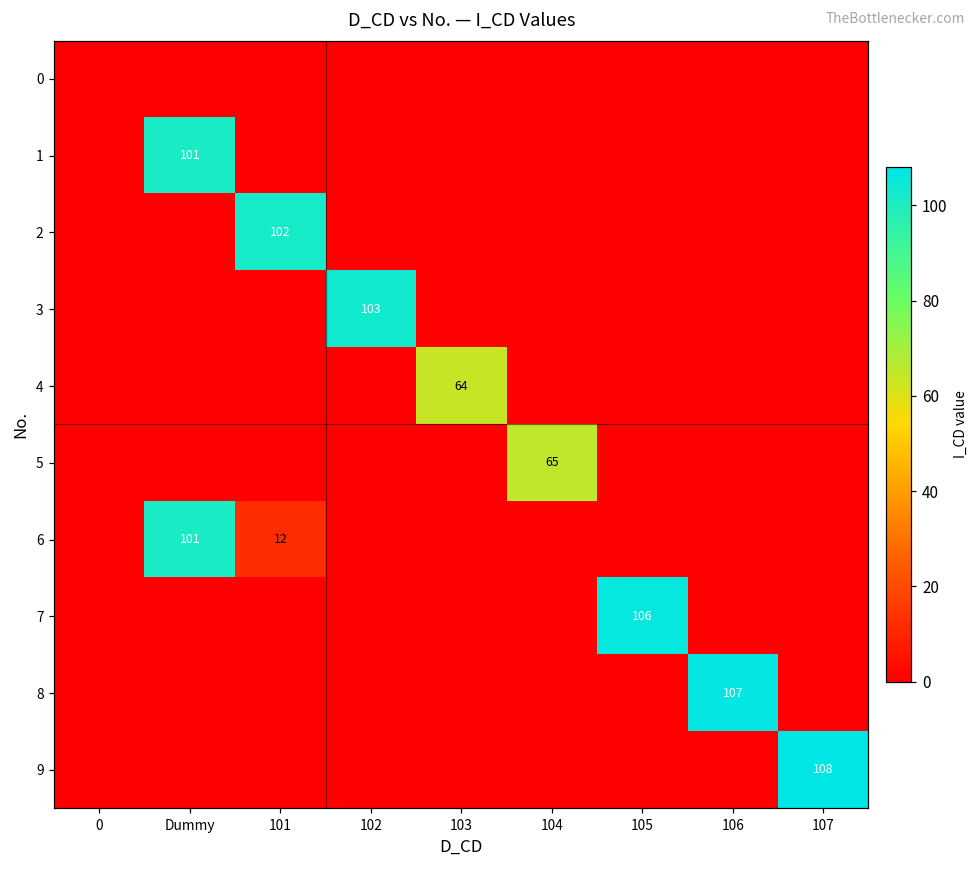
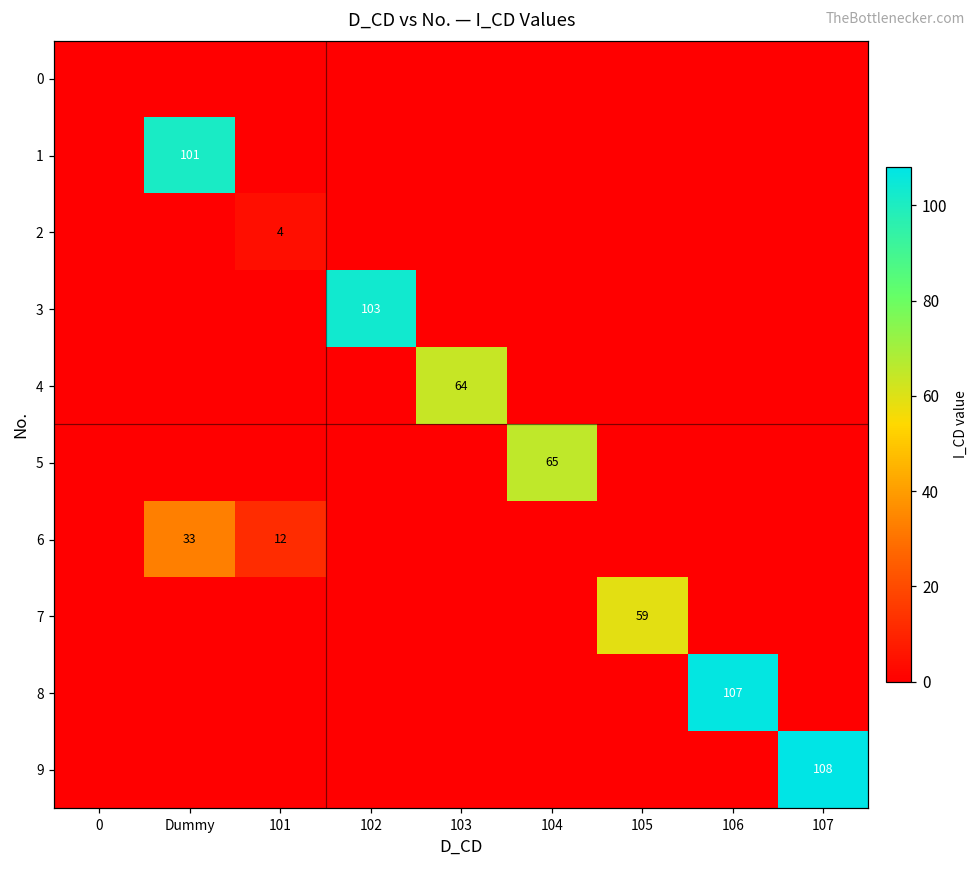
2, 101: 102 -> 4
6, Dummy: 101 -> 33
7, 105: 106 -> 59
